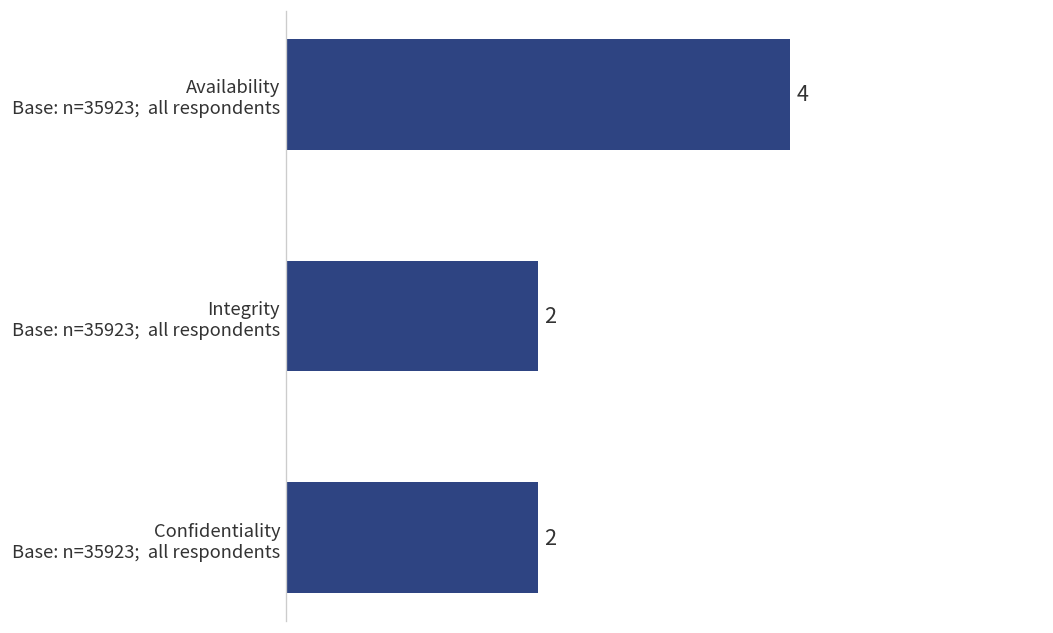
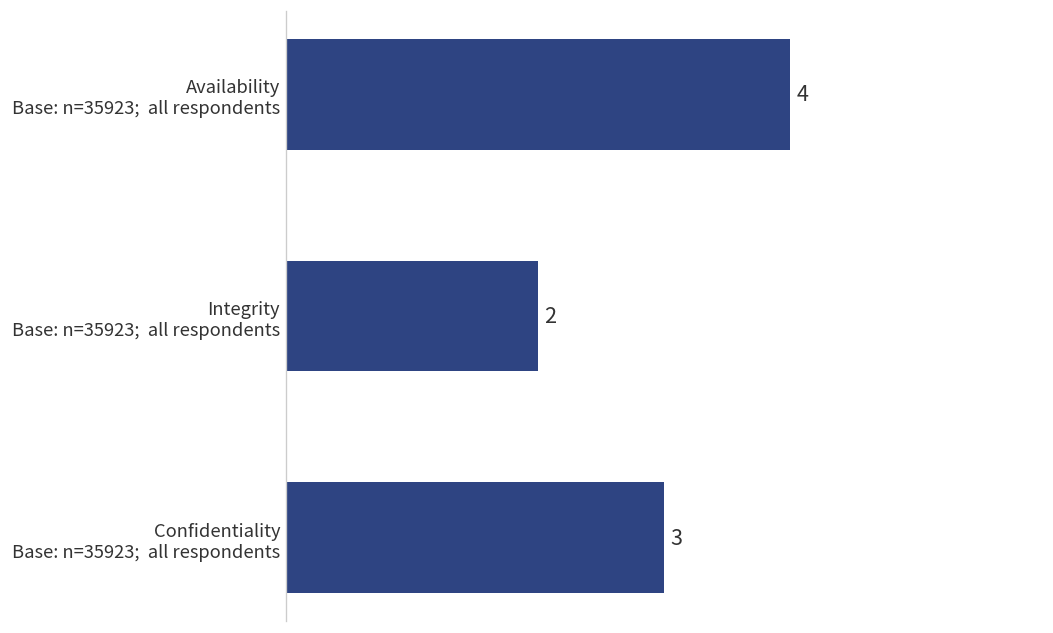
Confidentiality Base: n=35923; all respondents: 2 -> 3
